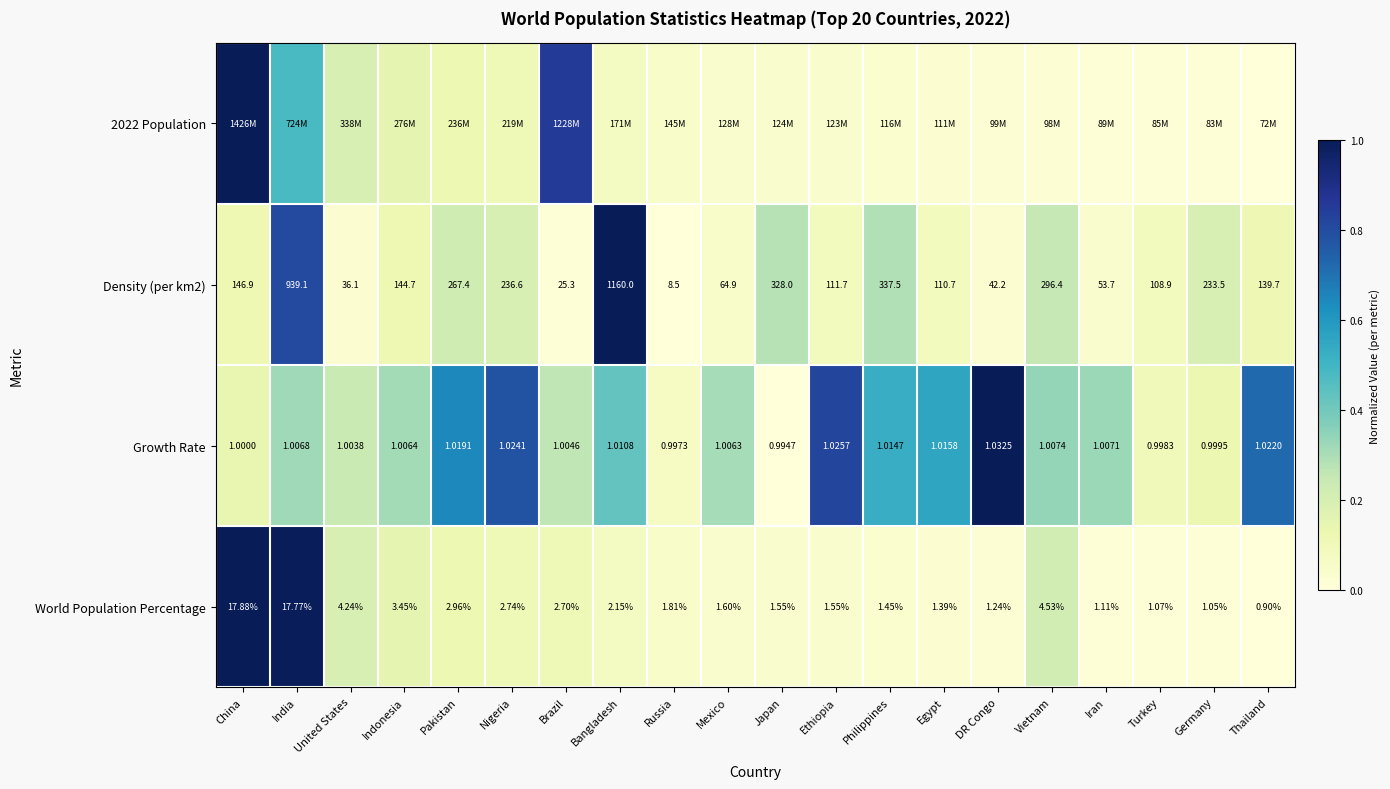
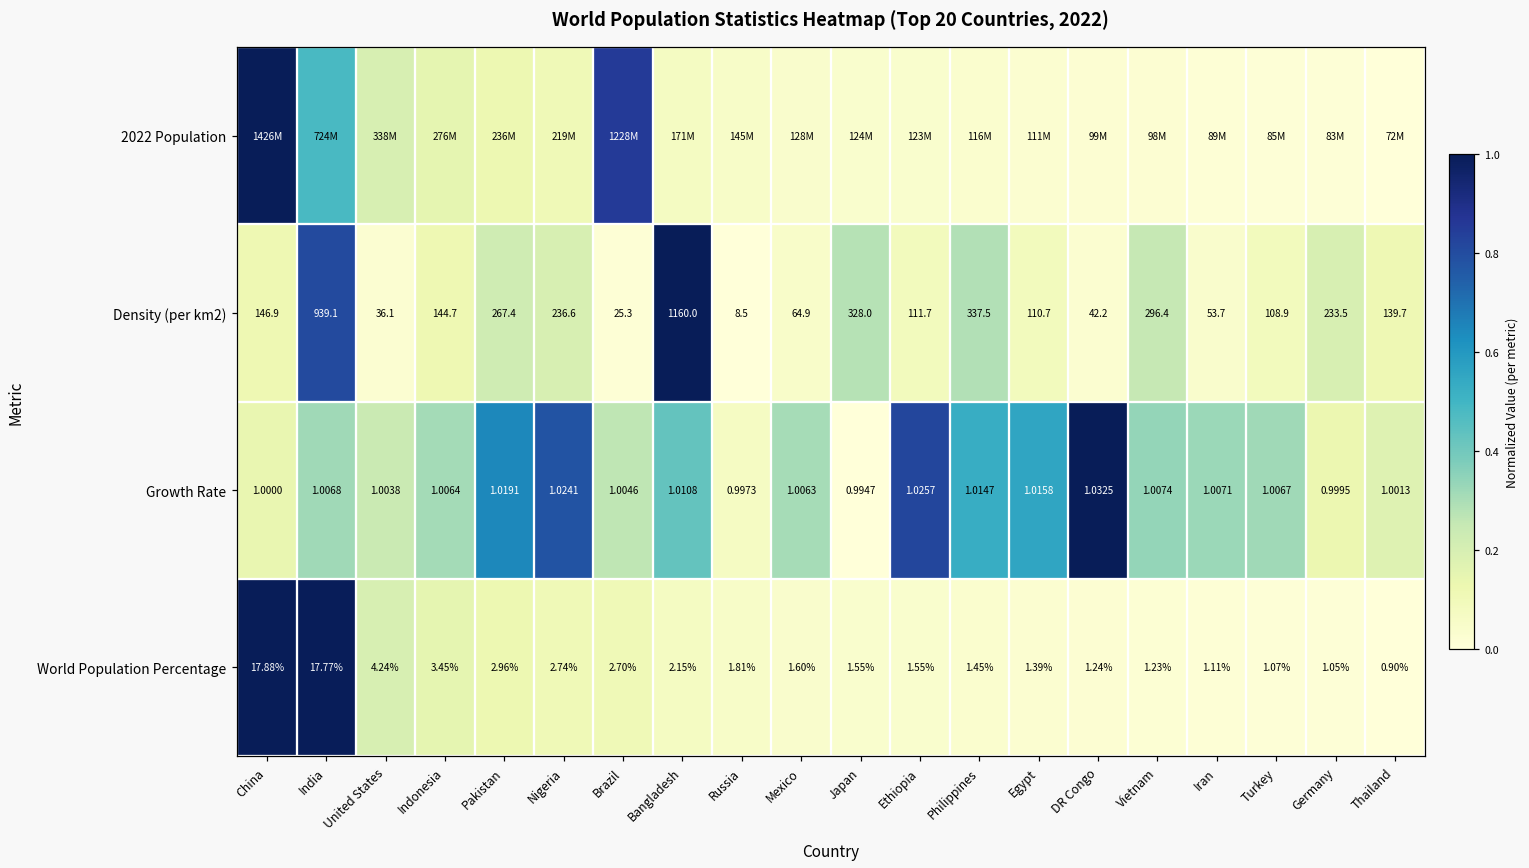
Growth Rate, Turkey: 0.9983 -> 1.0067
Growth Rate, Thailand: 1.0220 -> 1.0013
World Population Percentage, Vietnam: 4.53% -> 1.23%
